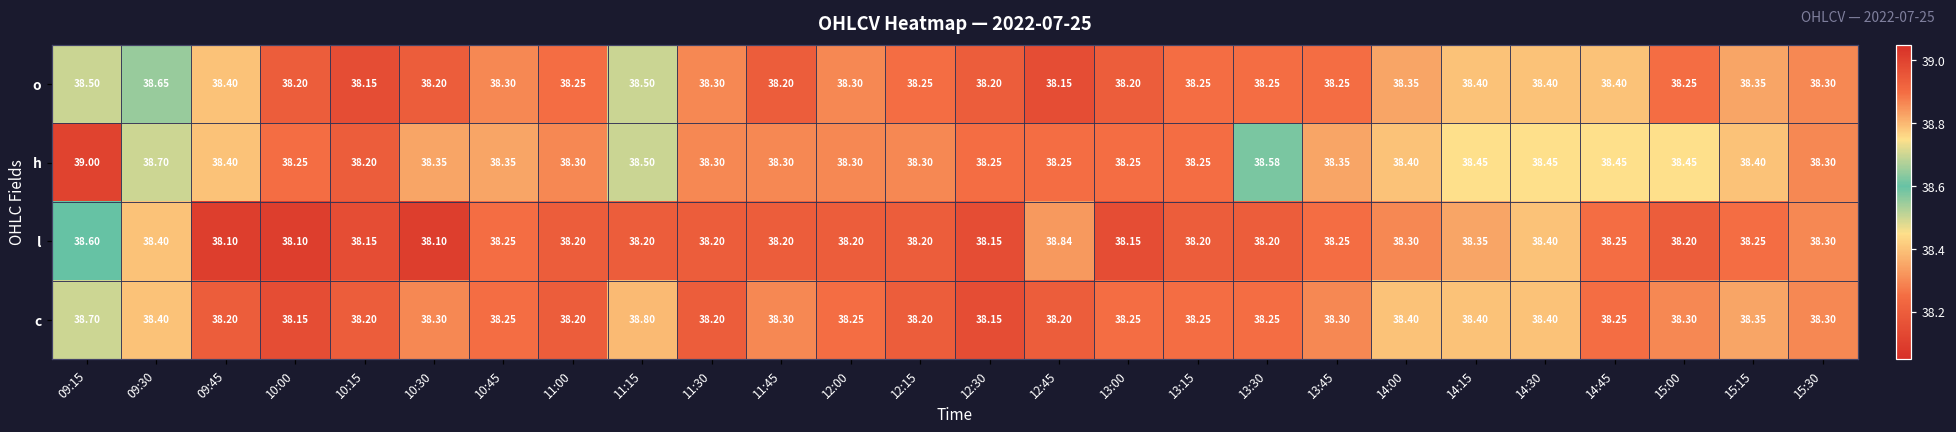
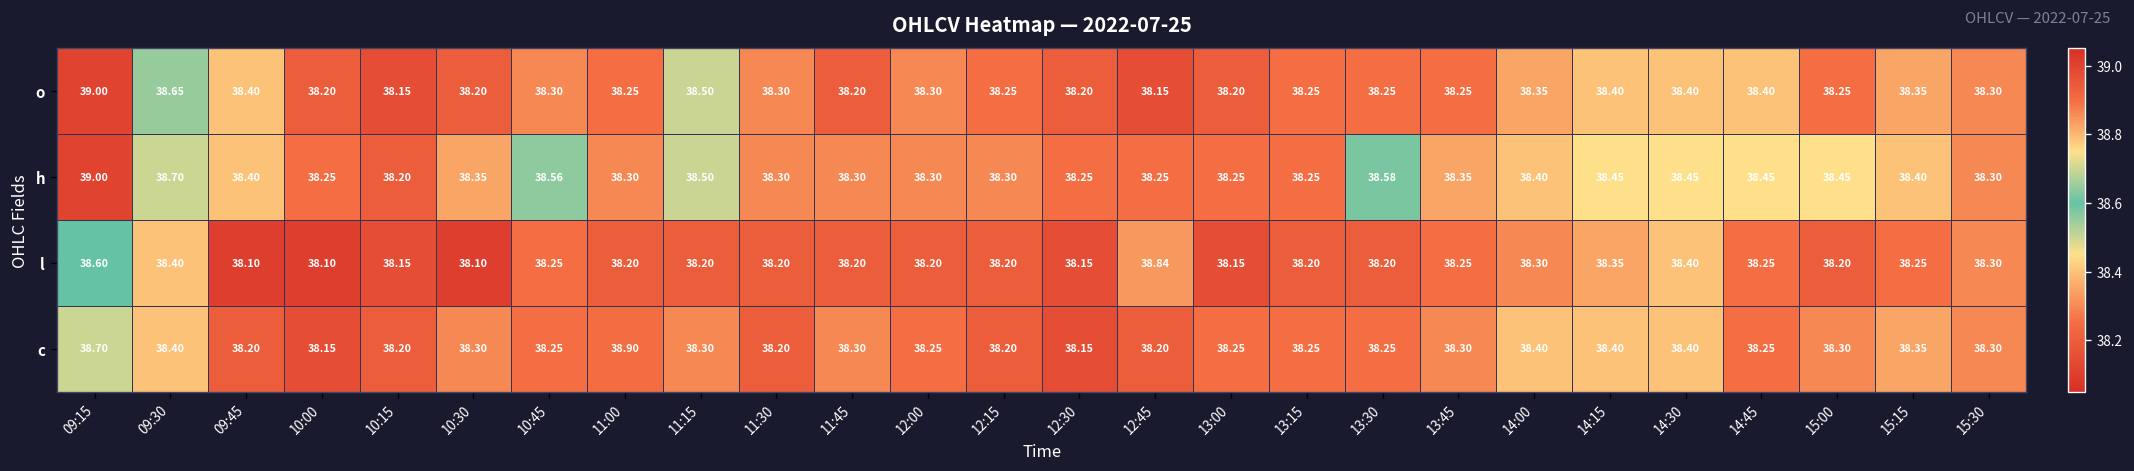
o, 09:15: 38.50 -> 39.00
h, 10:45: 38.35 -> 38.56
c, 11:00: 38.20 -> 38.90
c, 11:15: 38.80 -> 38.30
